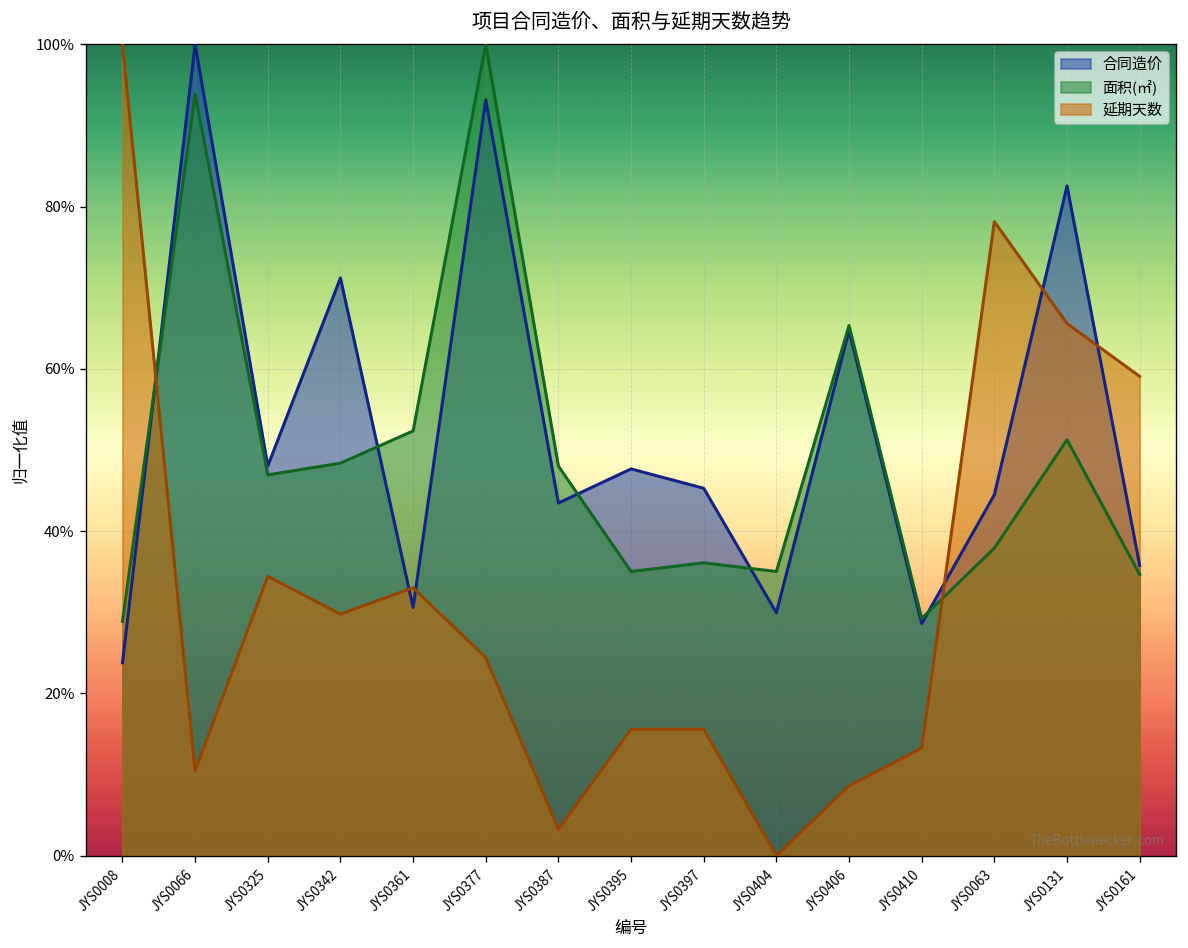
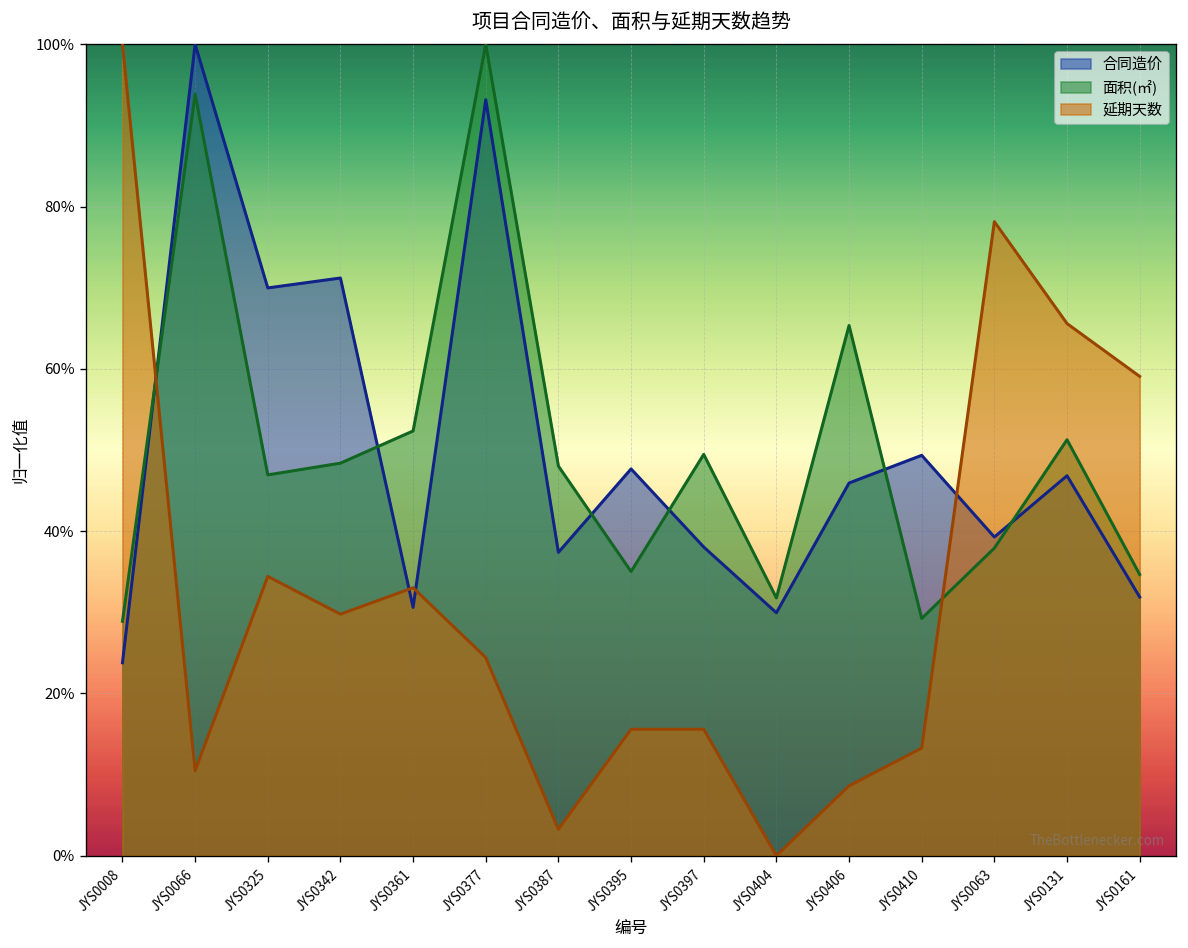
合同造价, JYS0325: 48% -> 70%
合同造价, JYS0387: 43% -> 37%
合同造价, JYS0397: 45% -> 38%
面积(㎡), JYS0397: 36% -> 49%
面积(㎡), JYS0404: 35% -> 32%
合同造价, JYS0406: 65% -> 46%
合同造价, JYS0410: 29% -> 49%
合同造价, JYS0063: 44% -> 39%
合同造价, JYS0131: 83% -> 47%
合同造价, JYS0161: 36% -> 32%
